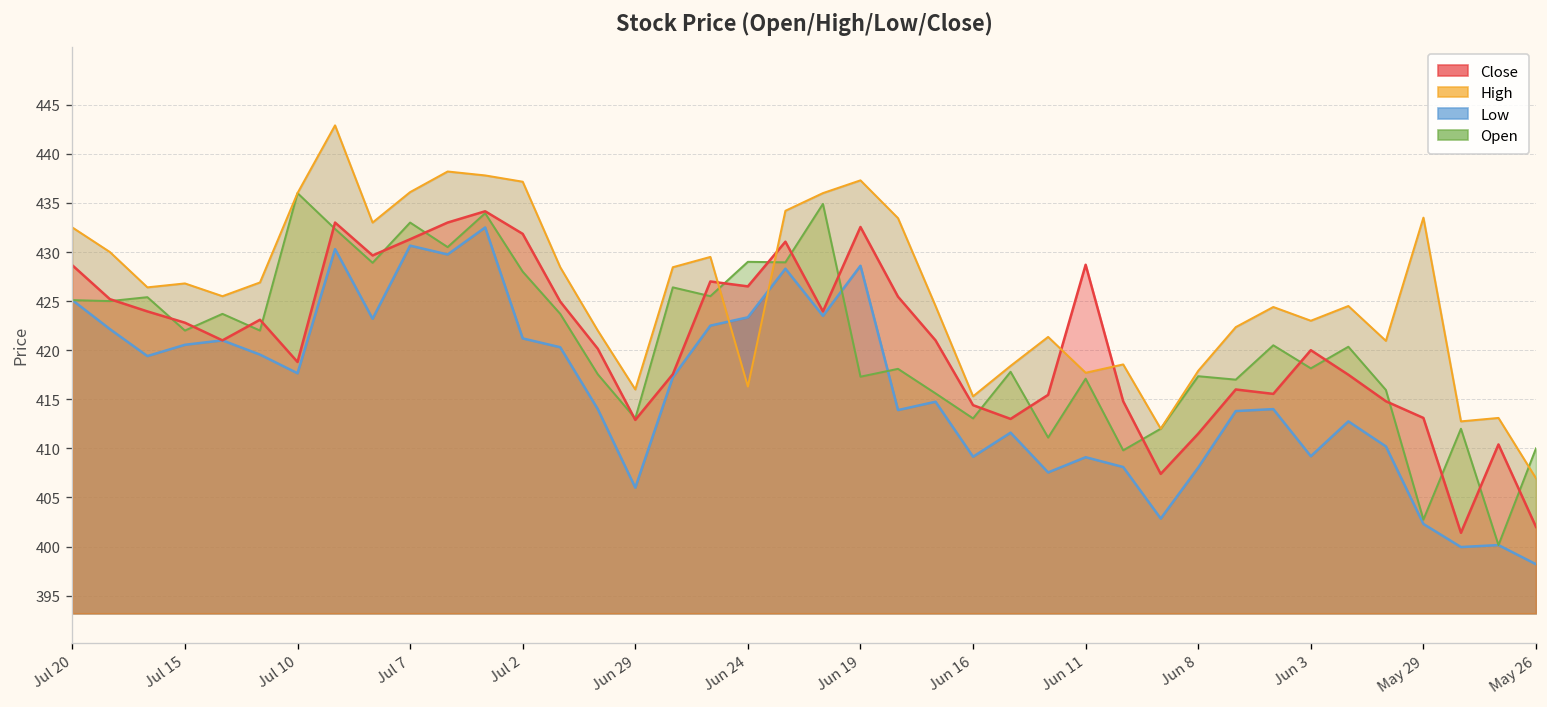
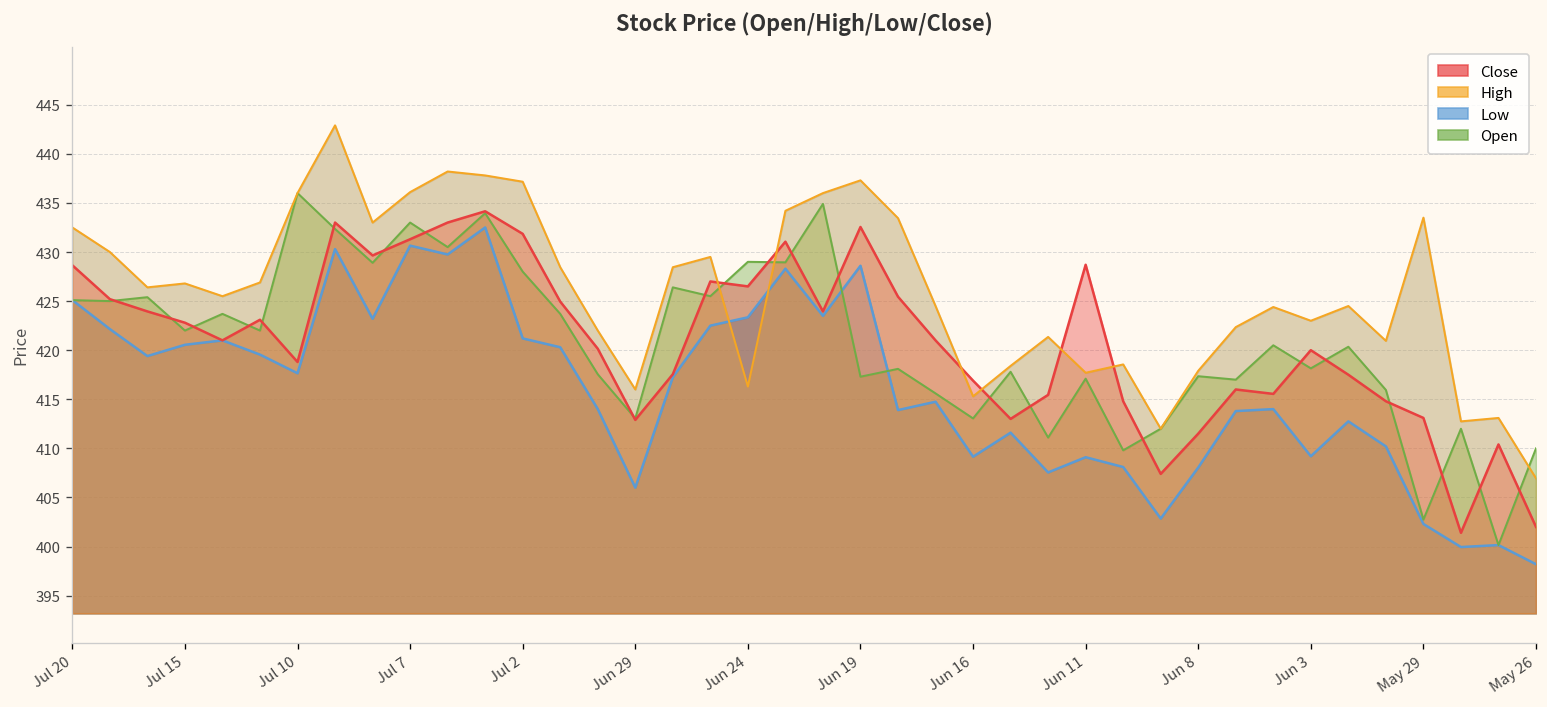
Close, Jun 16: 414 -> 417
